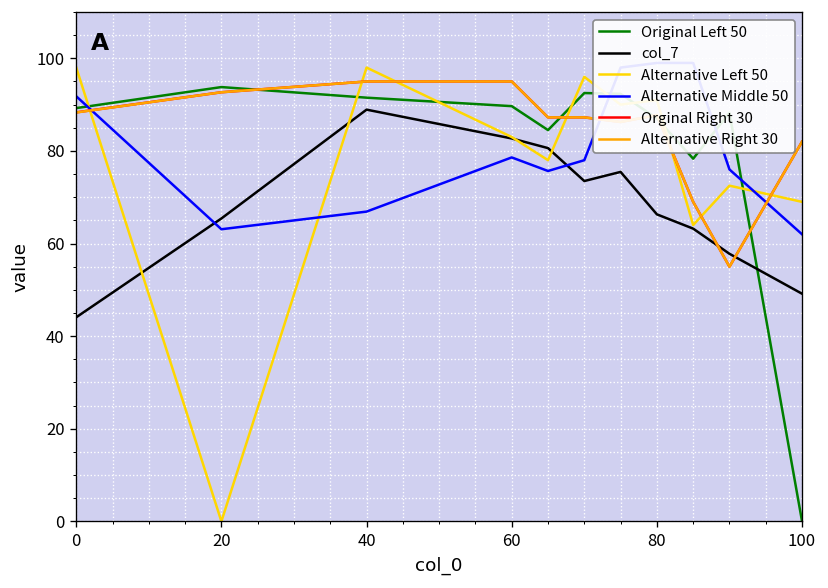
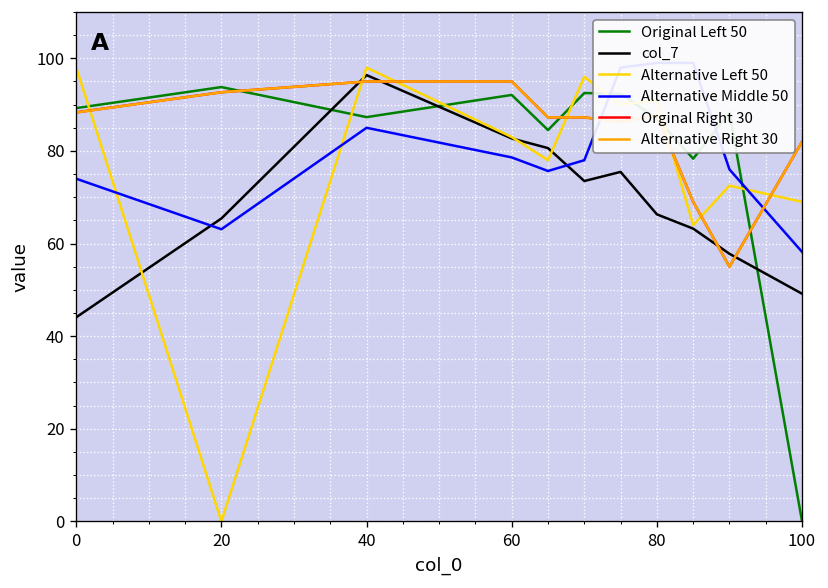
Alternative Middle 50, 0: 92 -> 74
Original Left 50, 40: 92 -> 87
col_7, 40: 89 -> 96
Alternative Middle 50, 40: 67 -> 85
Original Left 50, 60: 90 -> 92
Alternative Middle 50, 100: 62 -> 58
